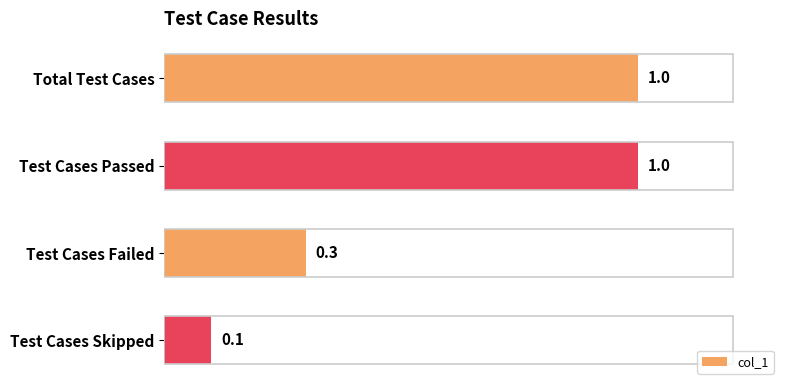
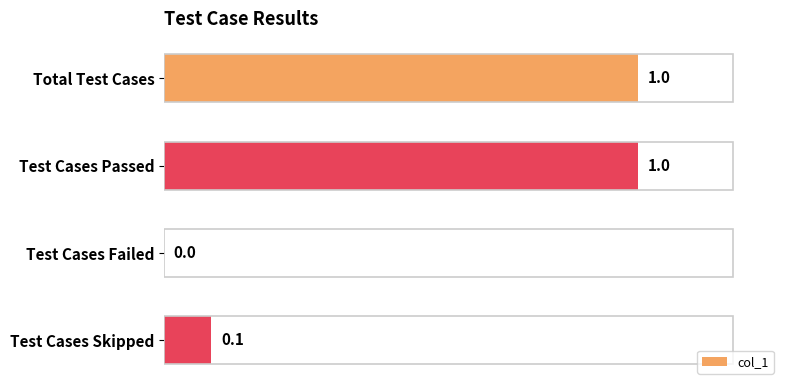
Test Cases Failed: 0.3 -> 0.0
